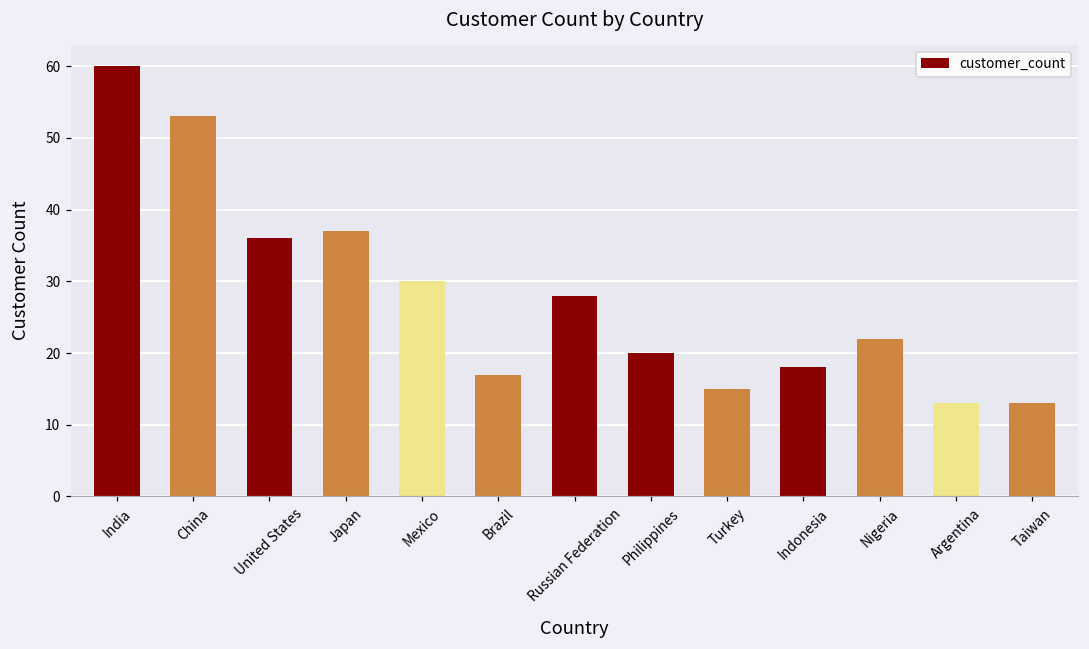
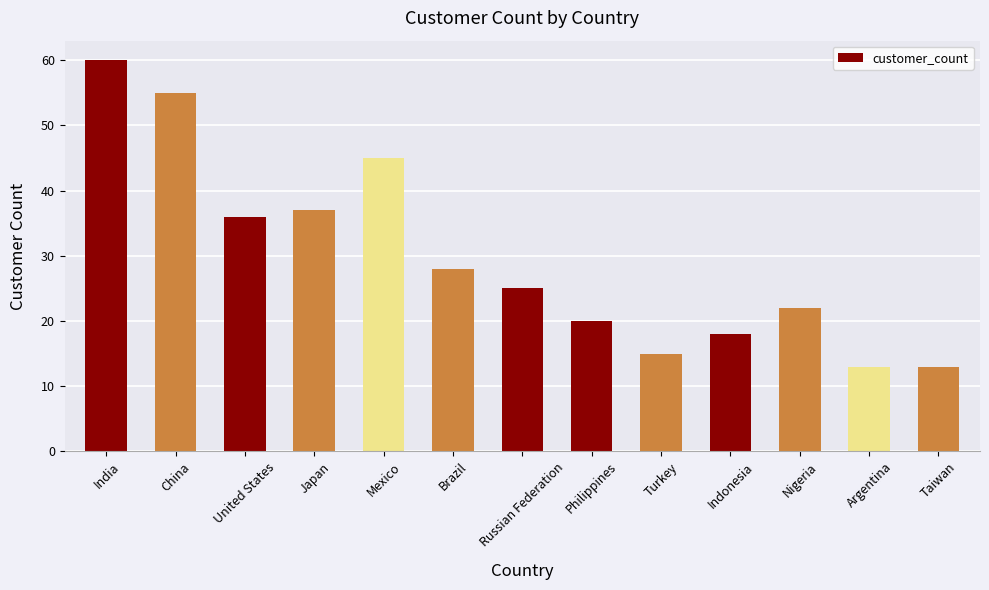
China: 53 -> 55
Mexico: 30 -> 45
Brazil: 17 -> 28
Russian Federation: 28 -> 25
